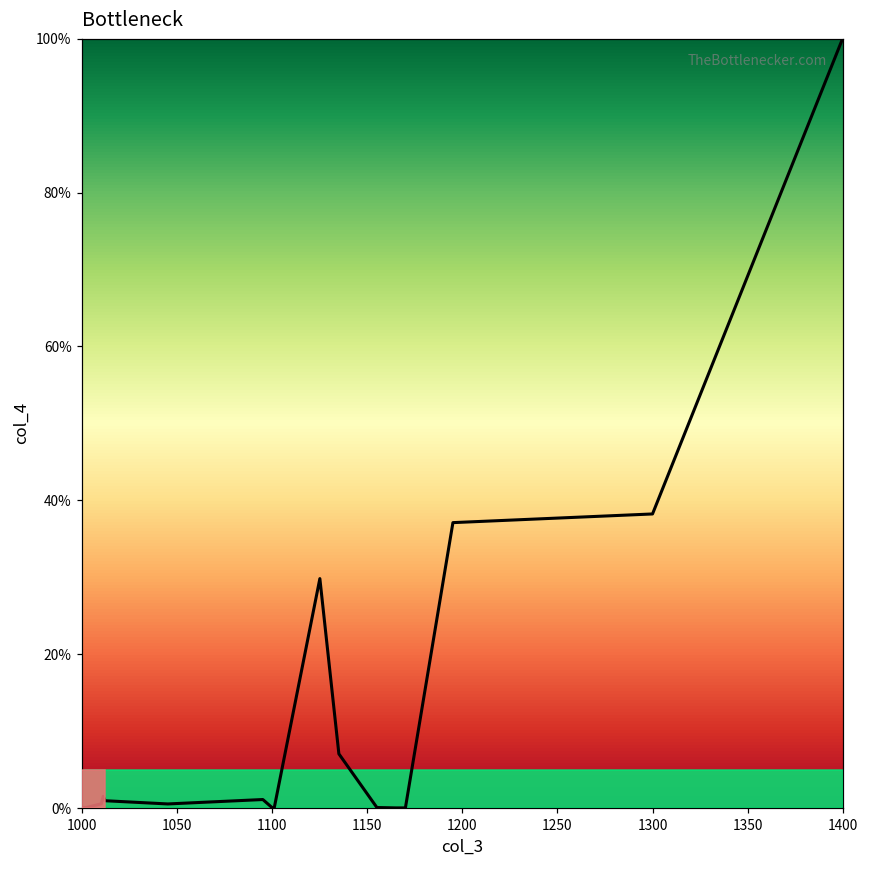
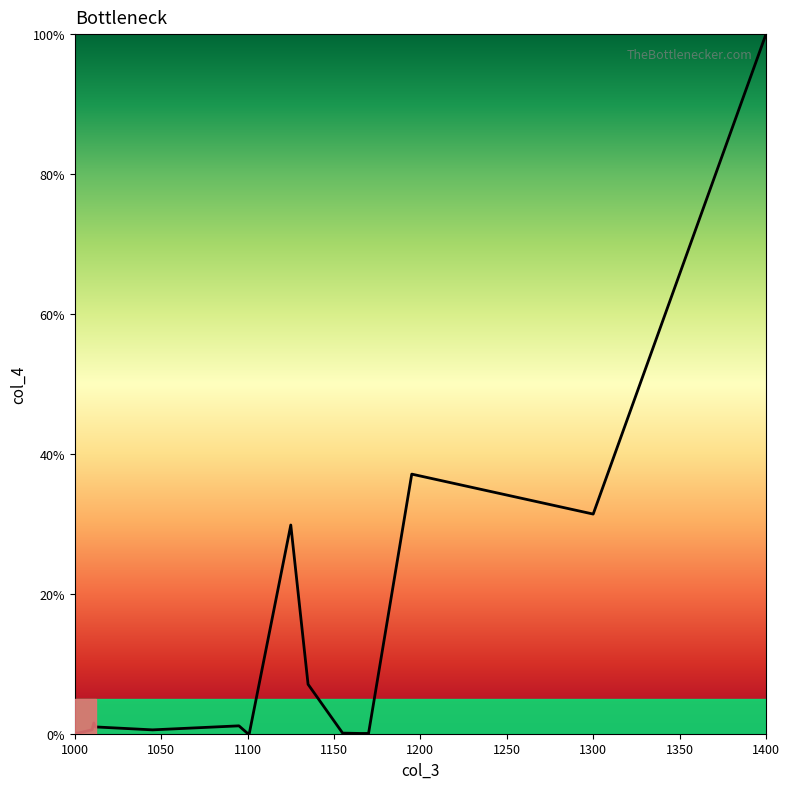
1300: 38% -> 31%
